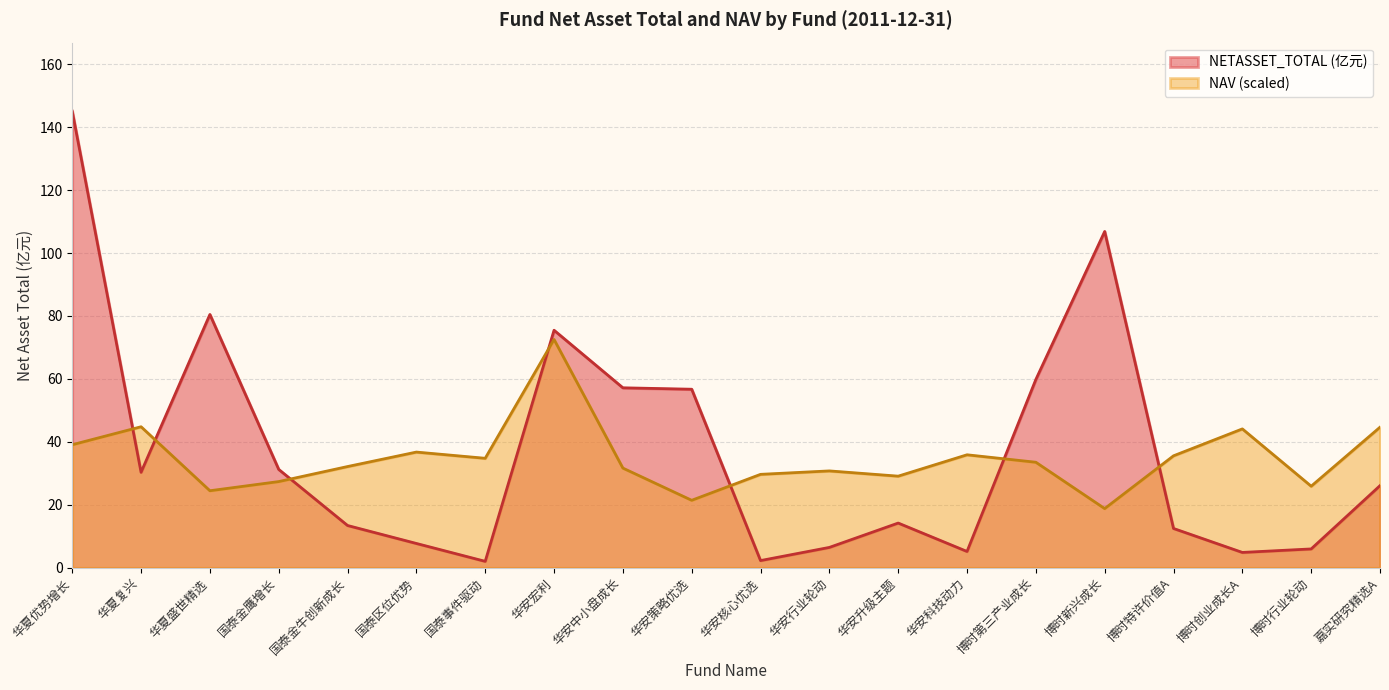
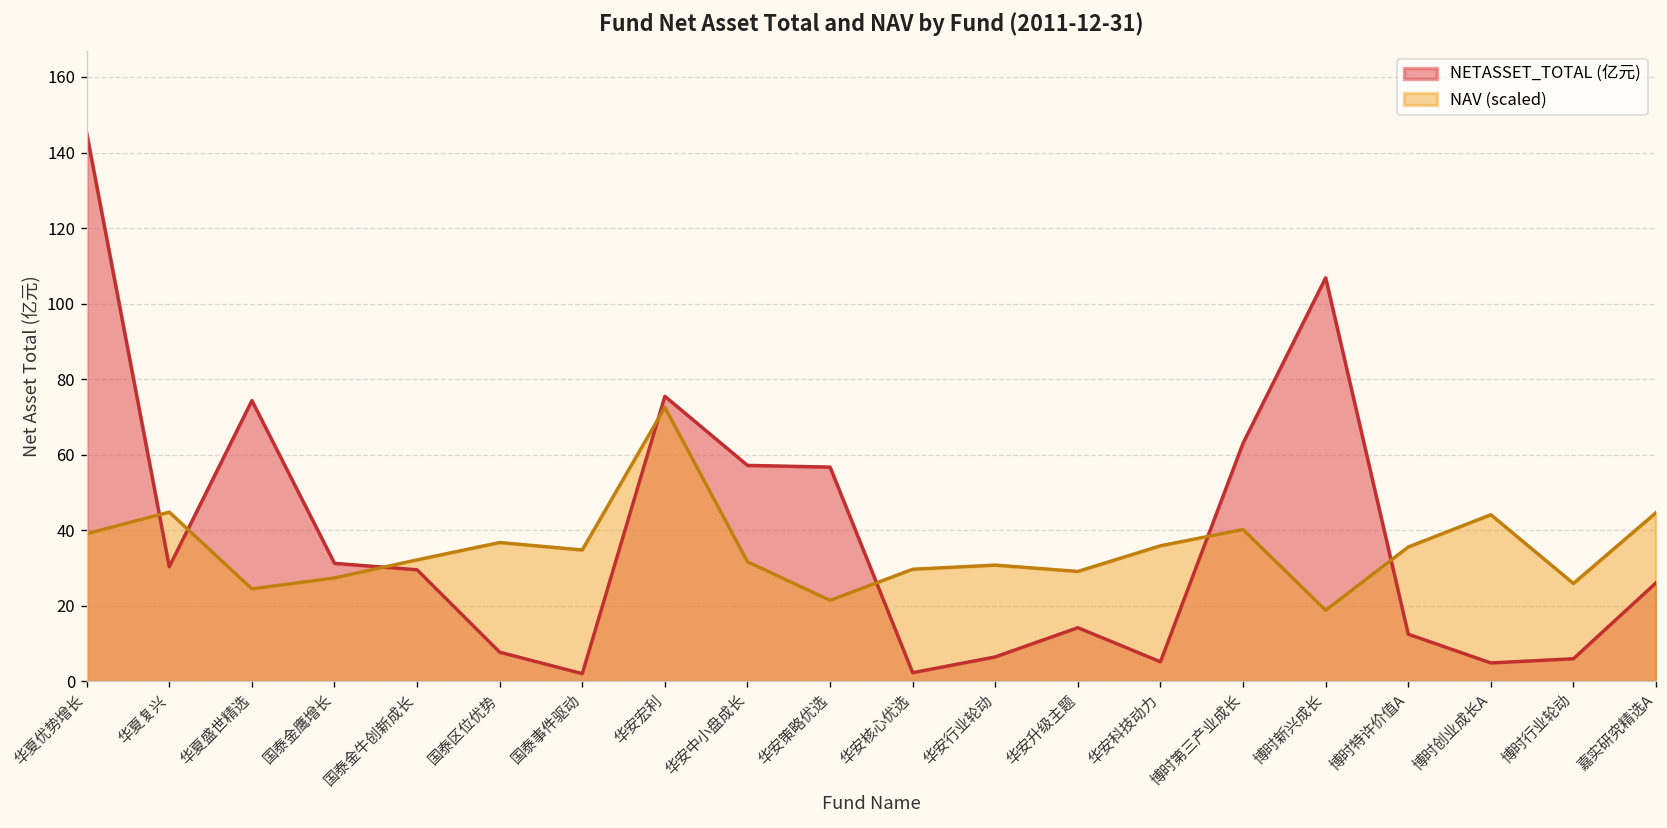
NETASSET_TOTAL (亿元), 华夏盛世精选: 80 -> 74
NETASSET_TOTAL (亿元), 国泰金牛创新成长: 13 -> 30
NETASSET_TOTAL (亿元), 博时第三产业成长: 60 -> 63
NAV (scaled), 博时第三产业成长: 34 -> 40
